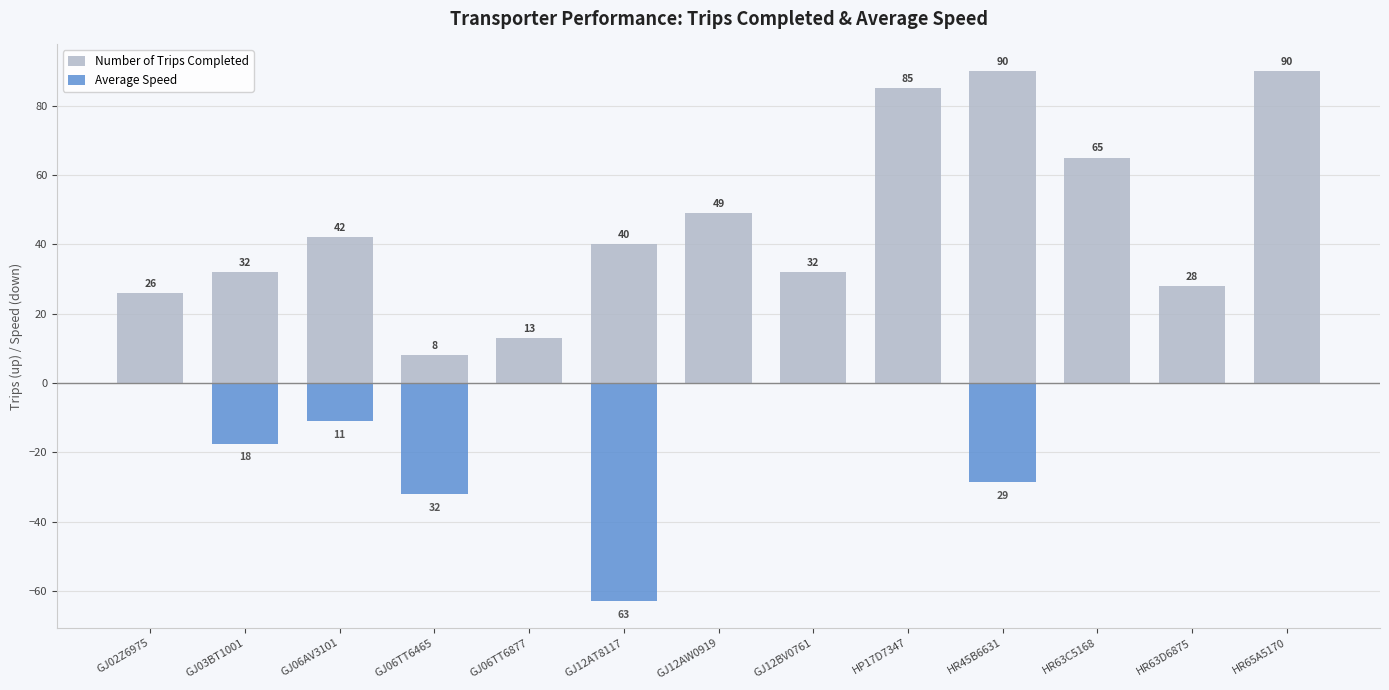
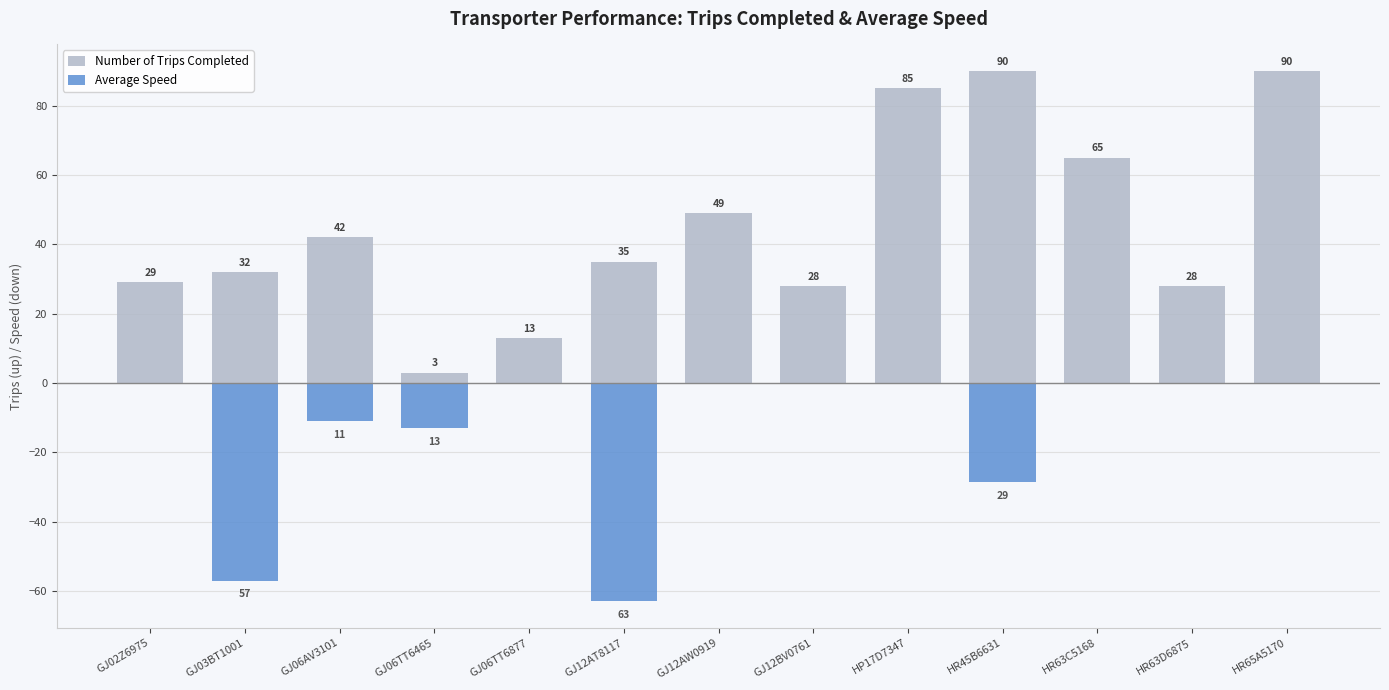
Number of Trips Completed, GJ02Z6975: 26 -> 29
Average Speed, GJ03BT1001: 18 -> 57
Number of Trips Completed, GJ06TT6465: 8 -> 3
Average Speed, GJ06TT6465: 32 -> 13
Number of Trips Completed, GJ12AT8117: 40 -> 35
Number of Trips Completed, GJ12BV0761: 32 -> 28
